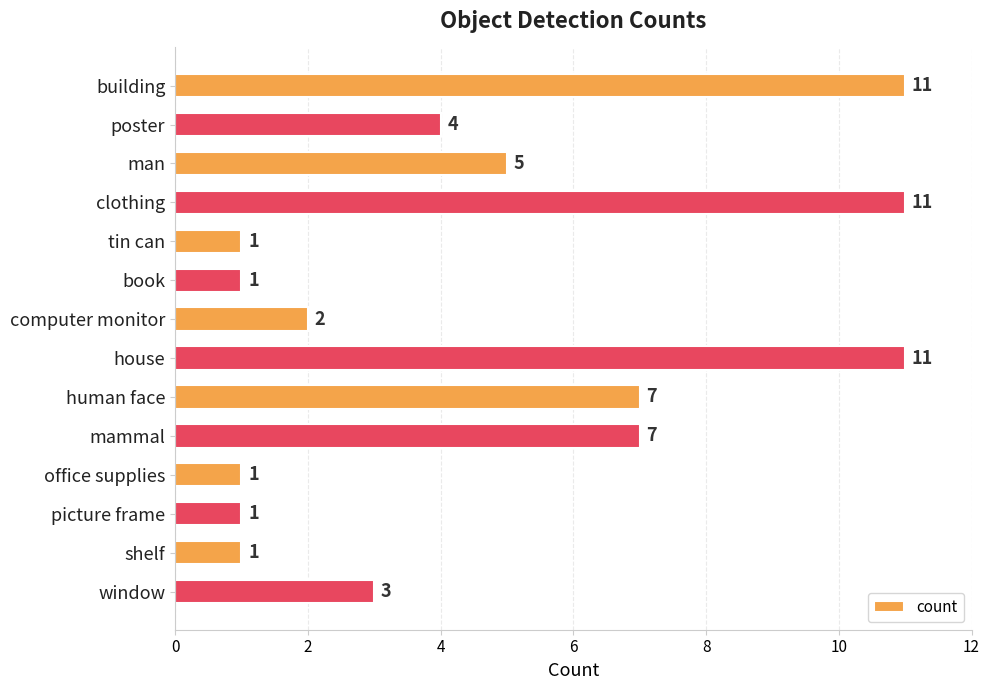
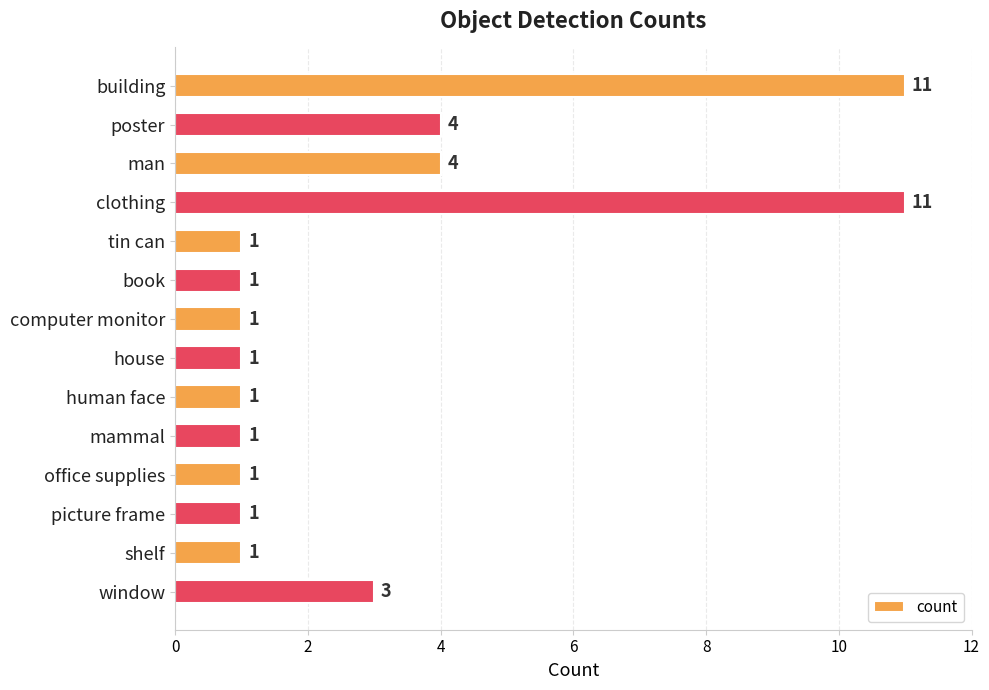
man: 5 -> 4
computer monitor: 2 -> 1
house: 11 -> 1
human face: 7 -> 1
mammal: 7 -> 1
